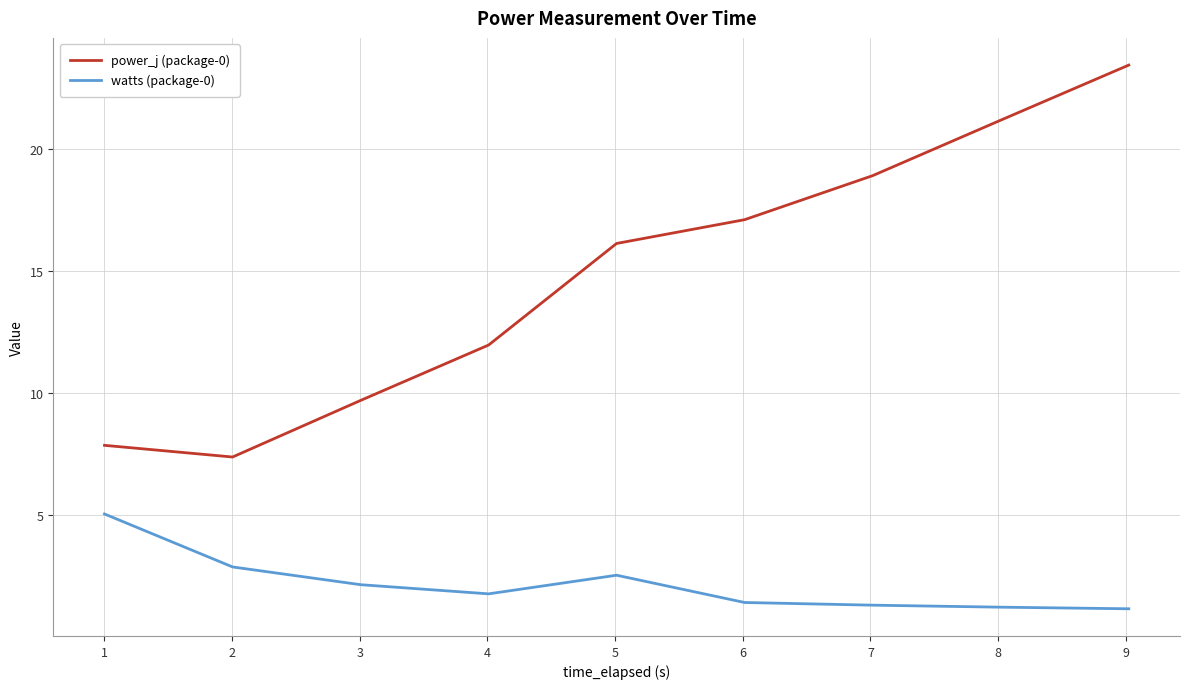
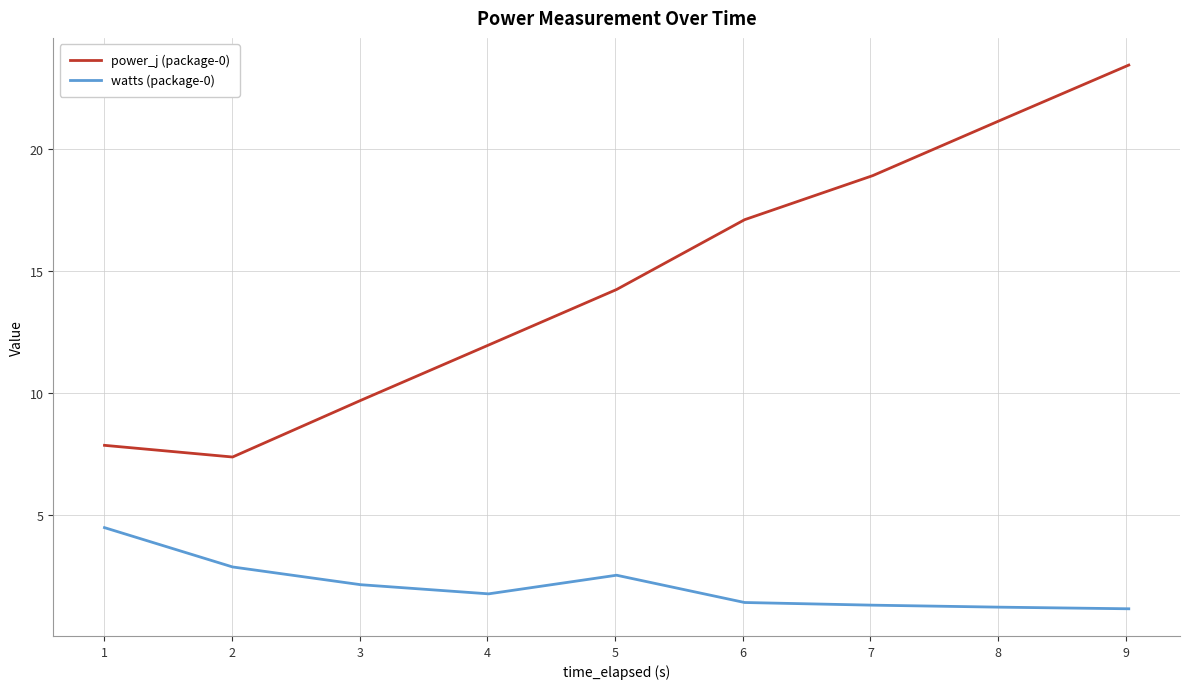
watts (package-0), 1: 5.1 -> 4.5
power_j (package-0), 5: 16.1 -> 14.2
